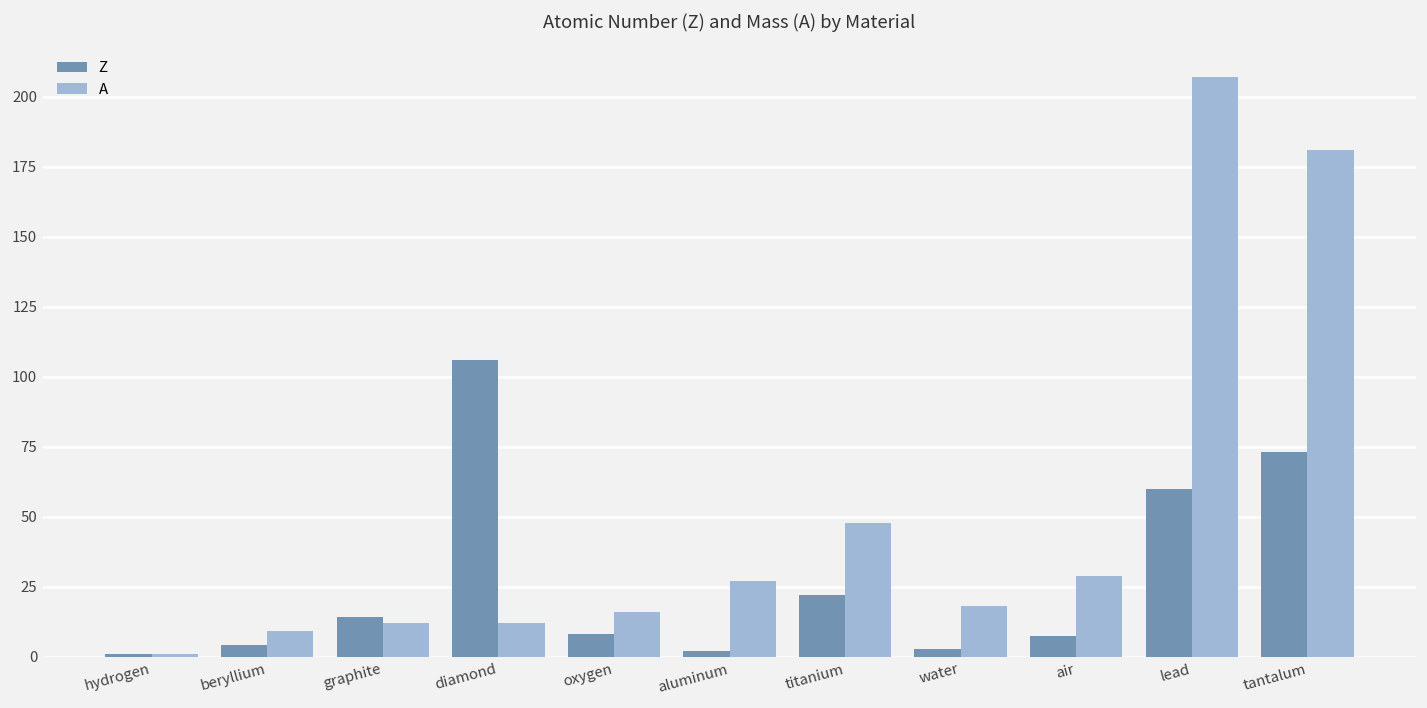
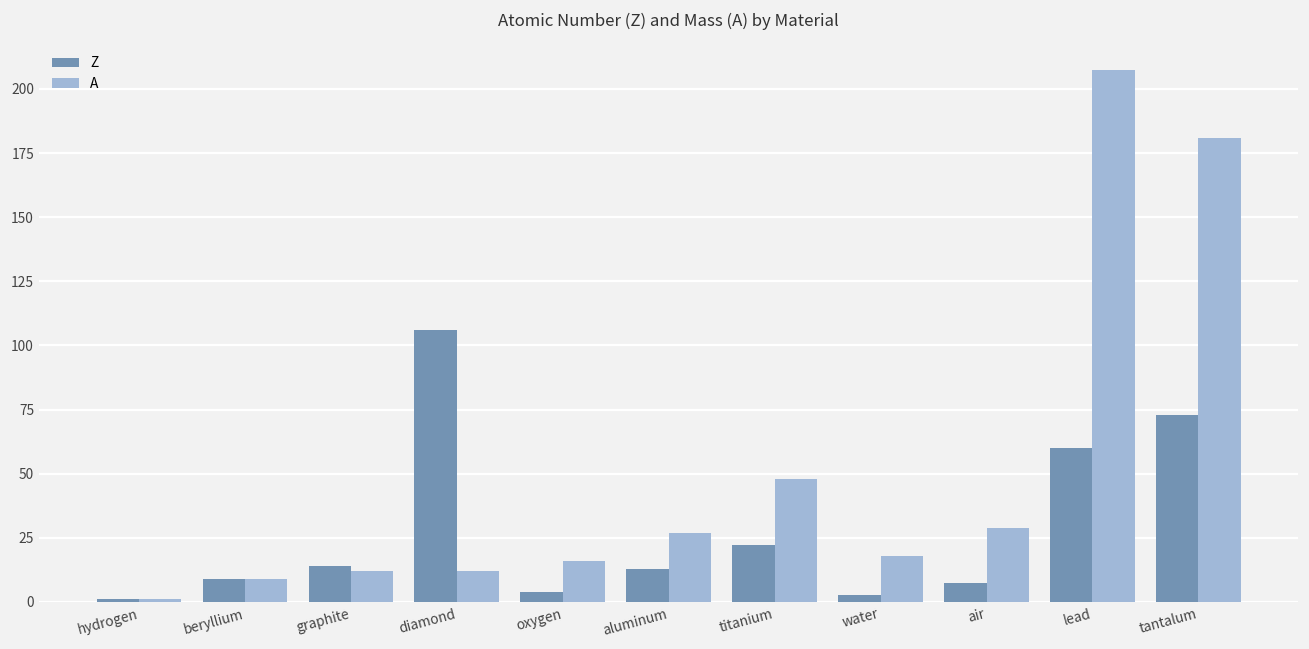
Z, beryllium: 4 -> 9
Z, oxygen: 8 -> 4
Z, aluminum: 2 -> 13
